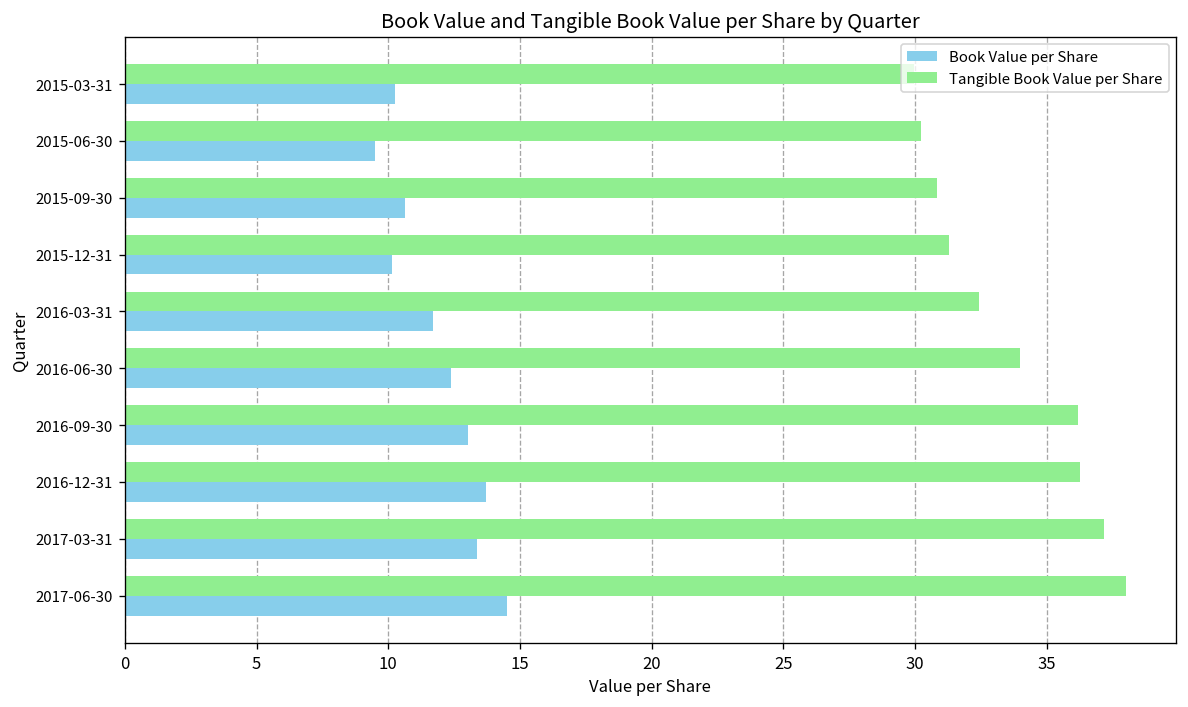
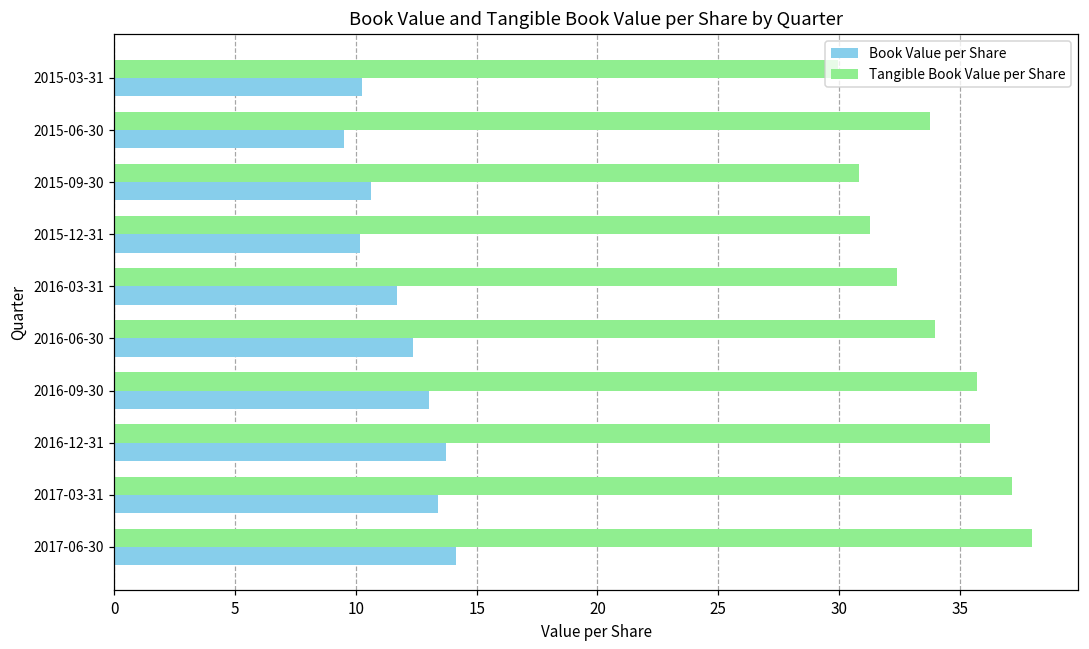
Tangible Book Value per Share, 2015-06-30: 30.2 -> 33.8
Tangible Book Value per Share, 2016-09-30: 36.2 -> 35.7
Book Value per Share, 2017-06-30: 14.5 -> 14.1
